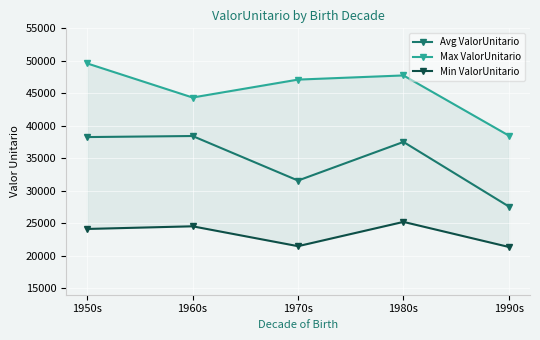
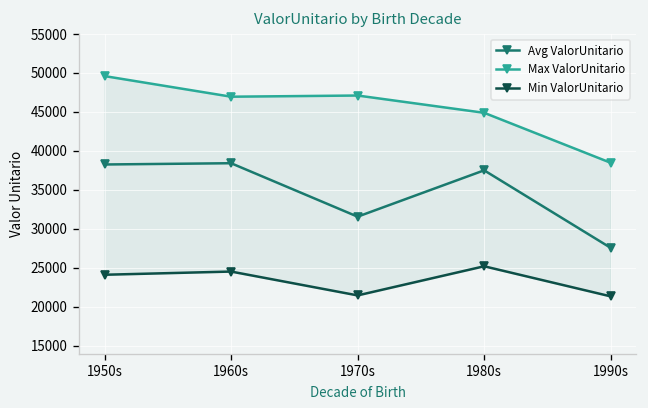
Max ValorUnitario, 1960s: 44000 -> 47000
Max ValorUnitario, 1980s: 48000 -> 45000
